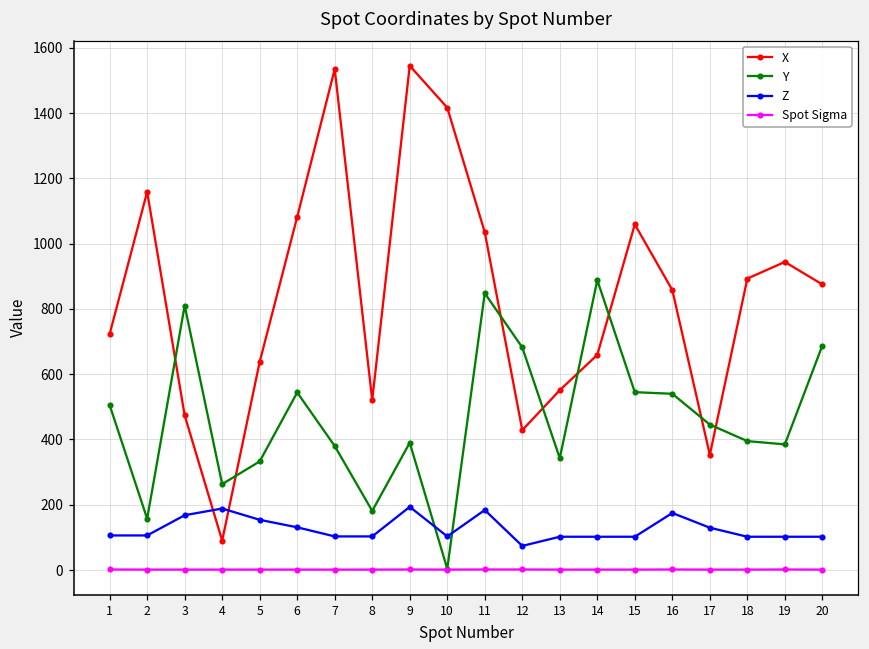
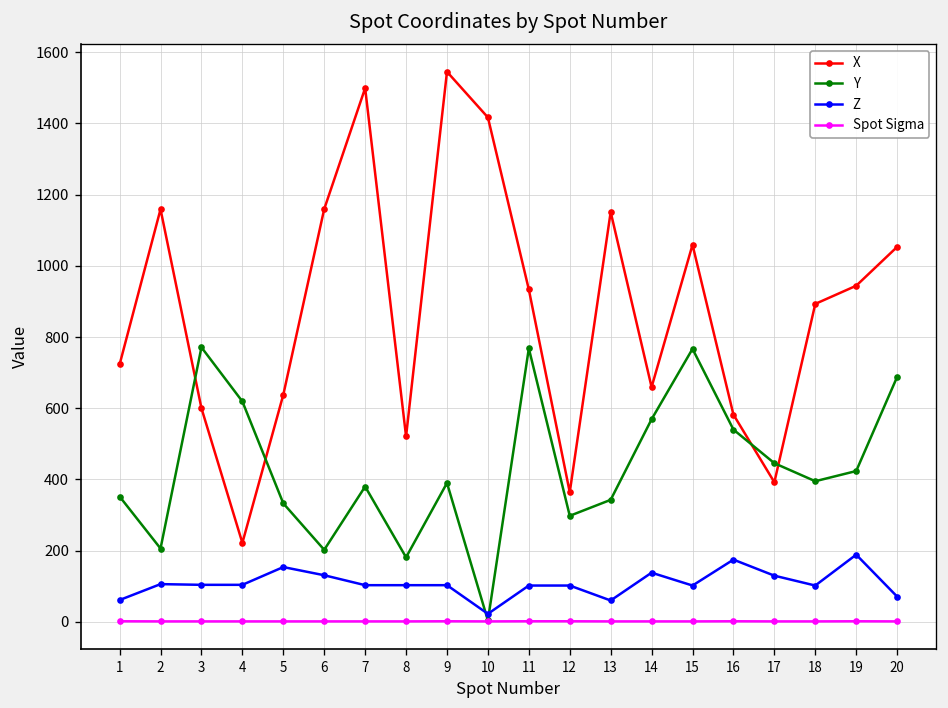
Y, 1: 510 -> 350
Z, 1: 110 -> 60
Y, 2: 160 -> 210
X, 3: 470 -> 600
Y, 3: 810 -> 770
Z, 3: 170 -> 100
X, 4: 90 -> 220
Y, 4: 260 -> 620
Z, 4: 190 -> 100
X, 6: 1080 -> 1160
Y, 6: 540 -> 200
X, 7: 1530 -> 1500
Z, 9: 190 -> 100
Z, 10: 100 -> 20
X, 11: 1040 -> 930
Y, 11: 850 -> 770
Z, 11: 180 -> 100
X, 12: 430 -> 360
Y, 12: 680 -> 300
Z, 12: 70 -> 100
X, 13: 550 -> 1150
Z, 13: 100 -> 60
Y, 14: 890 -> 570
Z, 14: 100 -> 140
Y, 15: 550 -> 770
X, 16: 860 -> 580
X, 17: 350 -> 390
Y, 19: 390 -> 420
Z, 19: 100 -> 190
X, 20: 880 -> 1050
Z, 20: 100 -> 70
